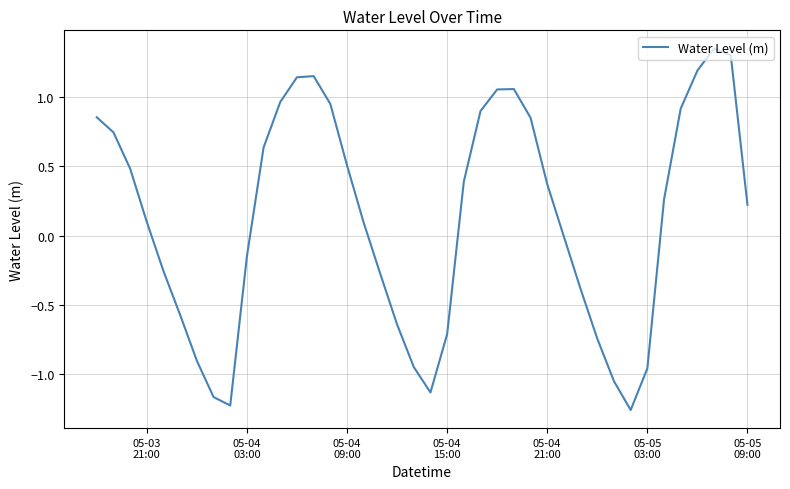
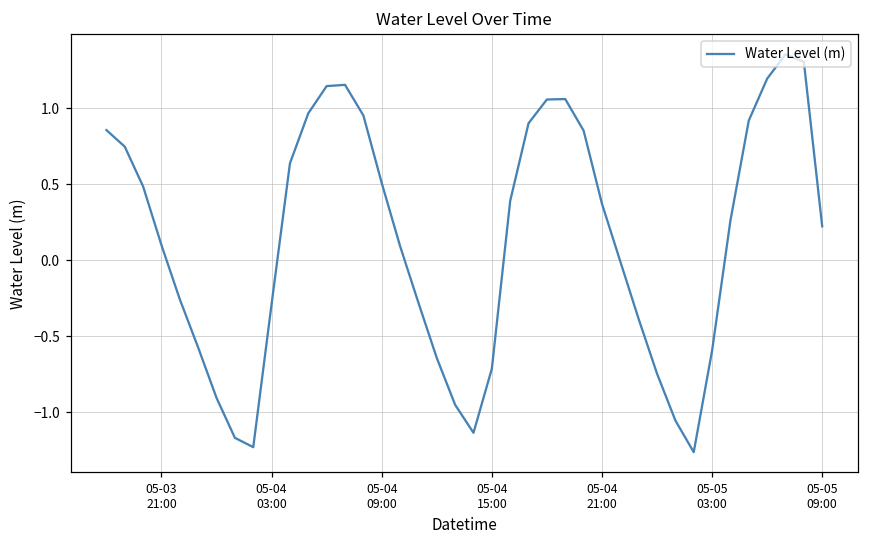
05-04 03:00: -0.15 -> -0.29
05-05 03:00: -0.96 -> -0.59
